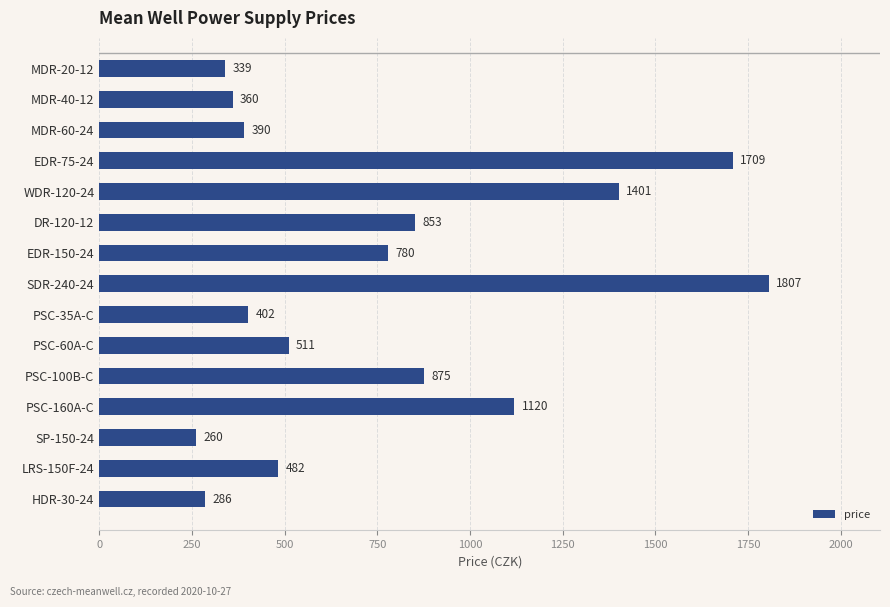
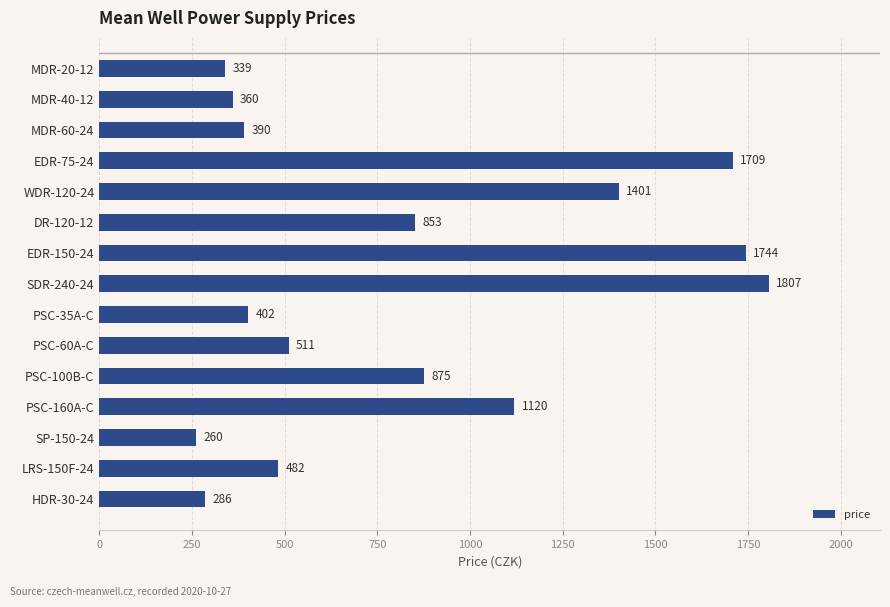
EDR-150-24: 780 -> 1744
